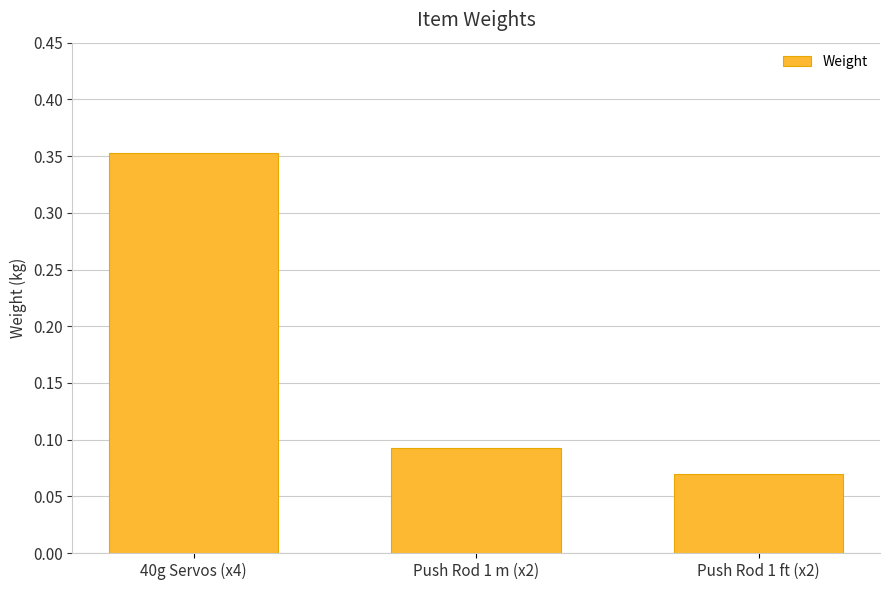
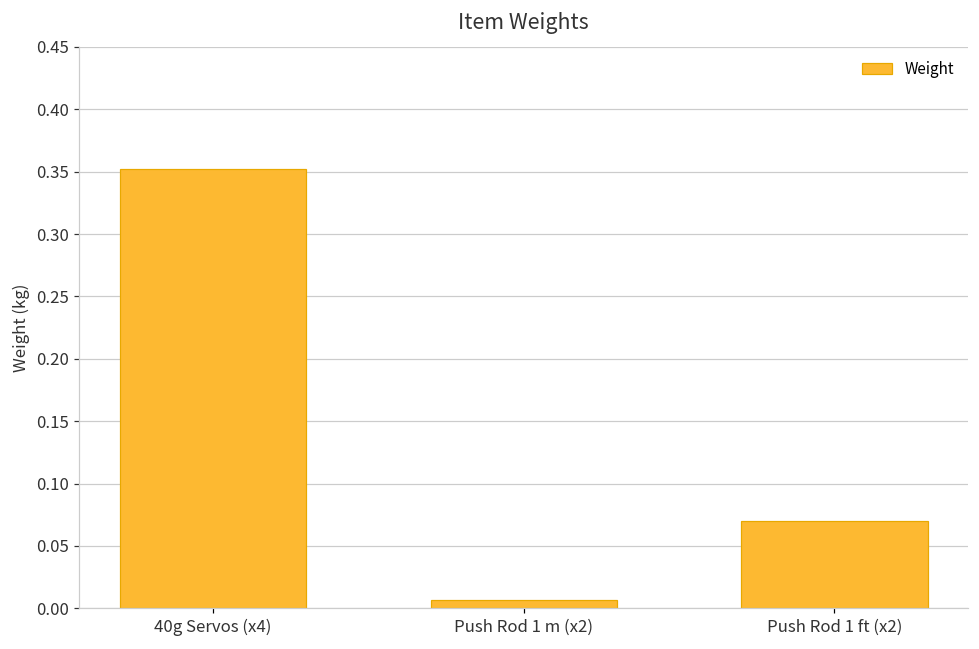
Push Rod 1 m (x2): 0.093 -> 0.007
